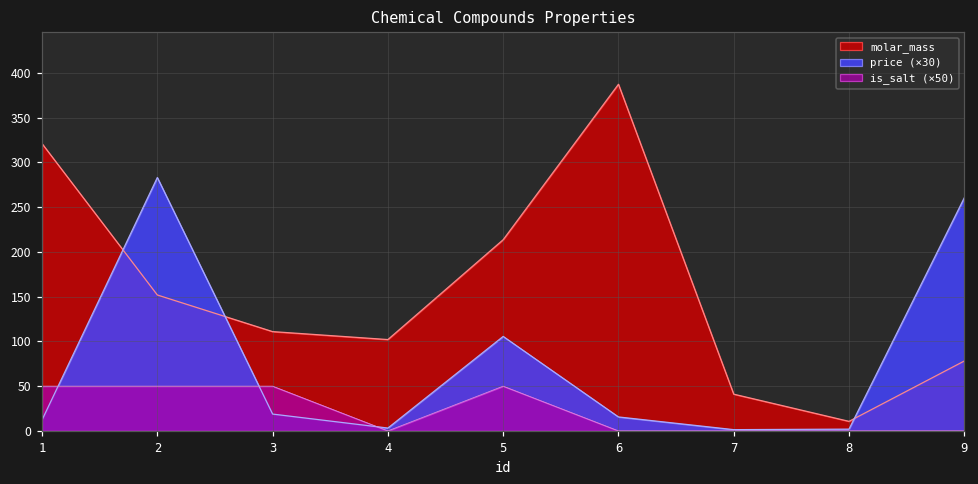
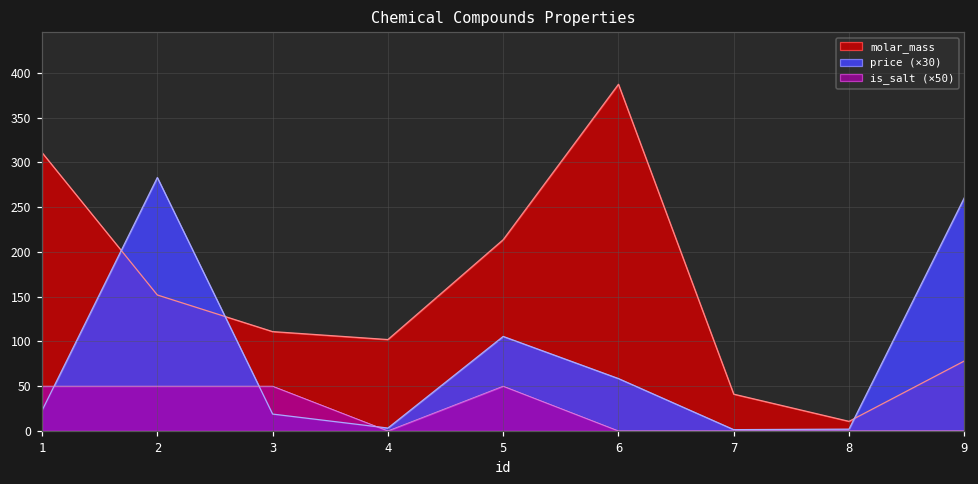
molar_mass, 1: 320 -> 310
price (×30), 1: 10 -> 20
price (×30), 6: 20 -> 60
